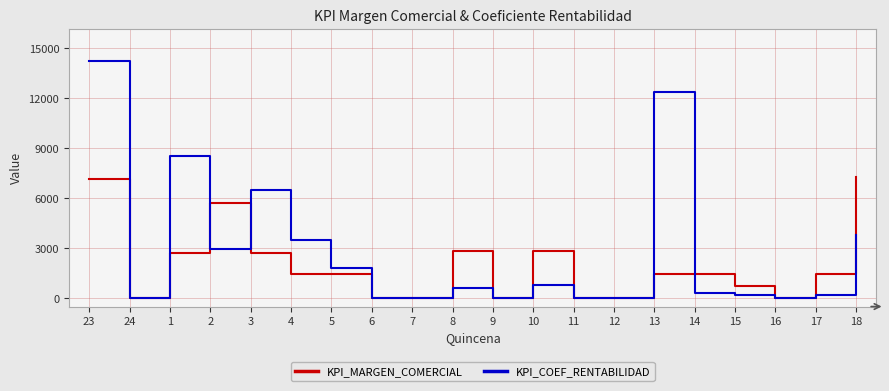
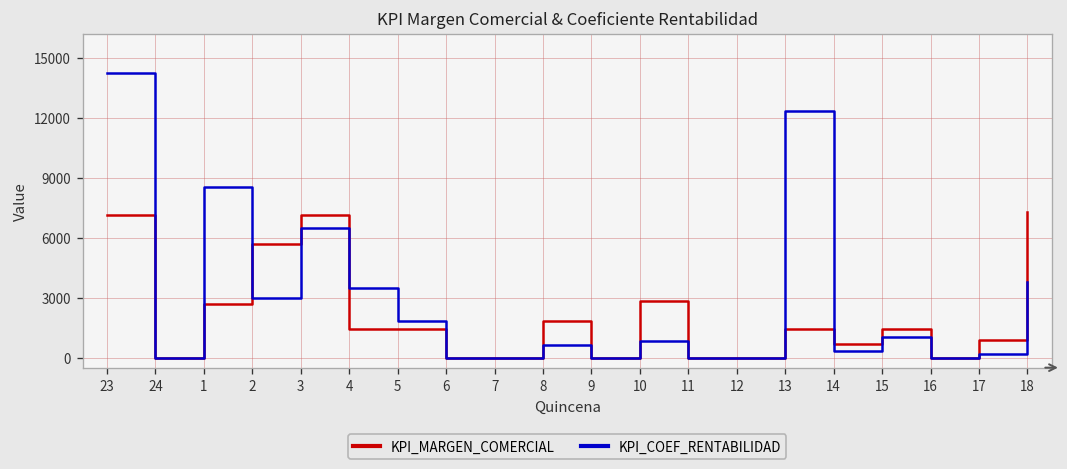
KPI_MARGEN_COMERCIAL, 3: 2700 -> 7100
KPI_MARGEN_COMERCIAL, 8: 2900 -> 1800
KPI_MARGEN_COMERCIAL, 14: 1400 -> 700
KPI_MARGEN_COMERCIAL, 15: 800 -> 1400
KPI_COEF_RENTABILIDAD, 15: 200 -> 1000
KPI_MARGEN_COMERCIAL, 17: 1400 -> 900
